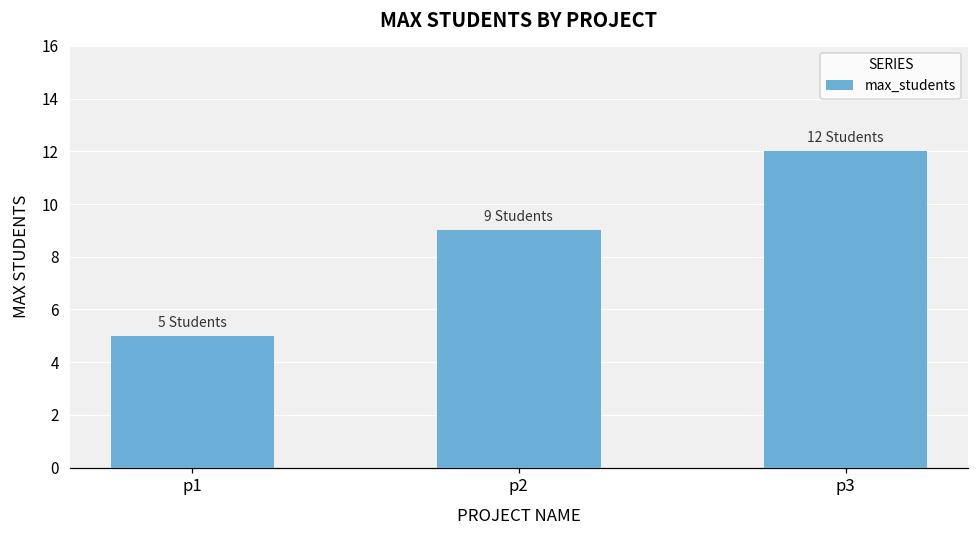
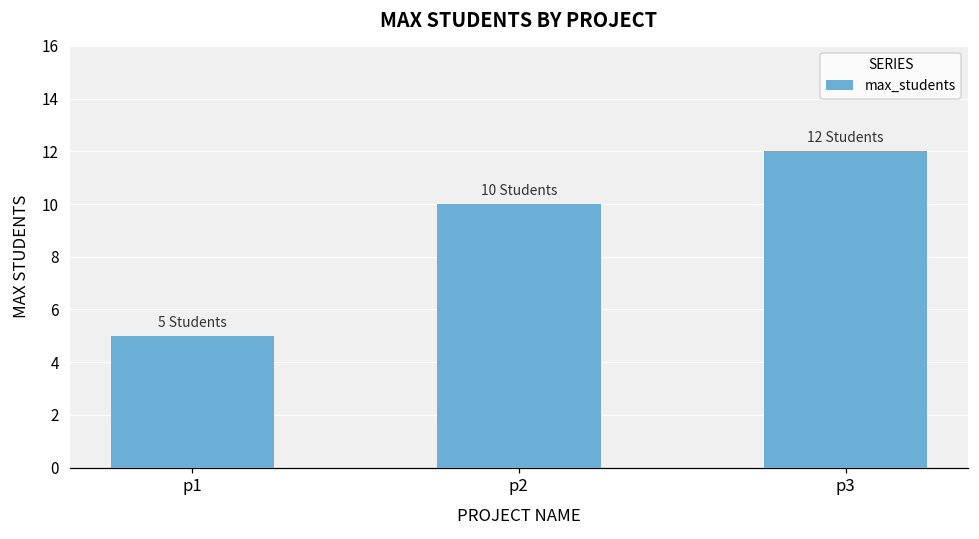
p2: 9 -> 10
